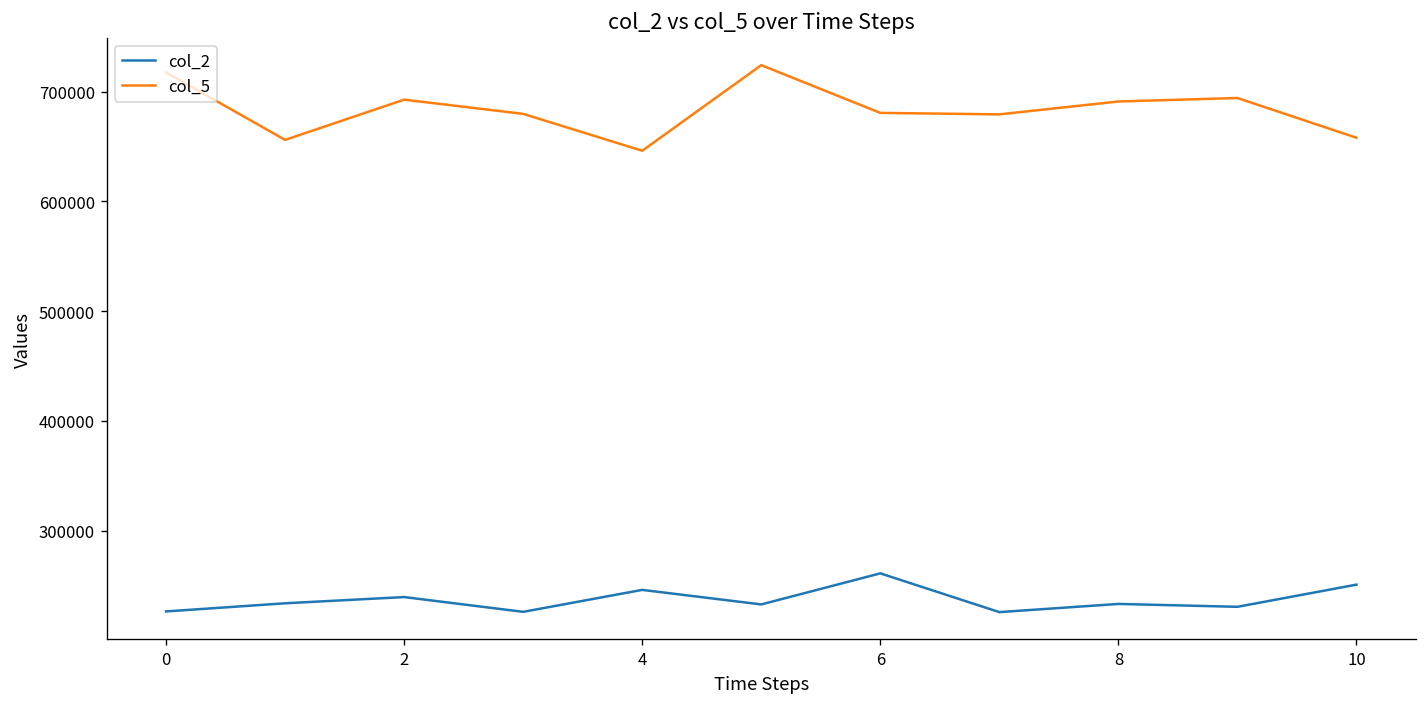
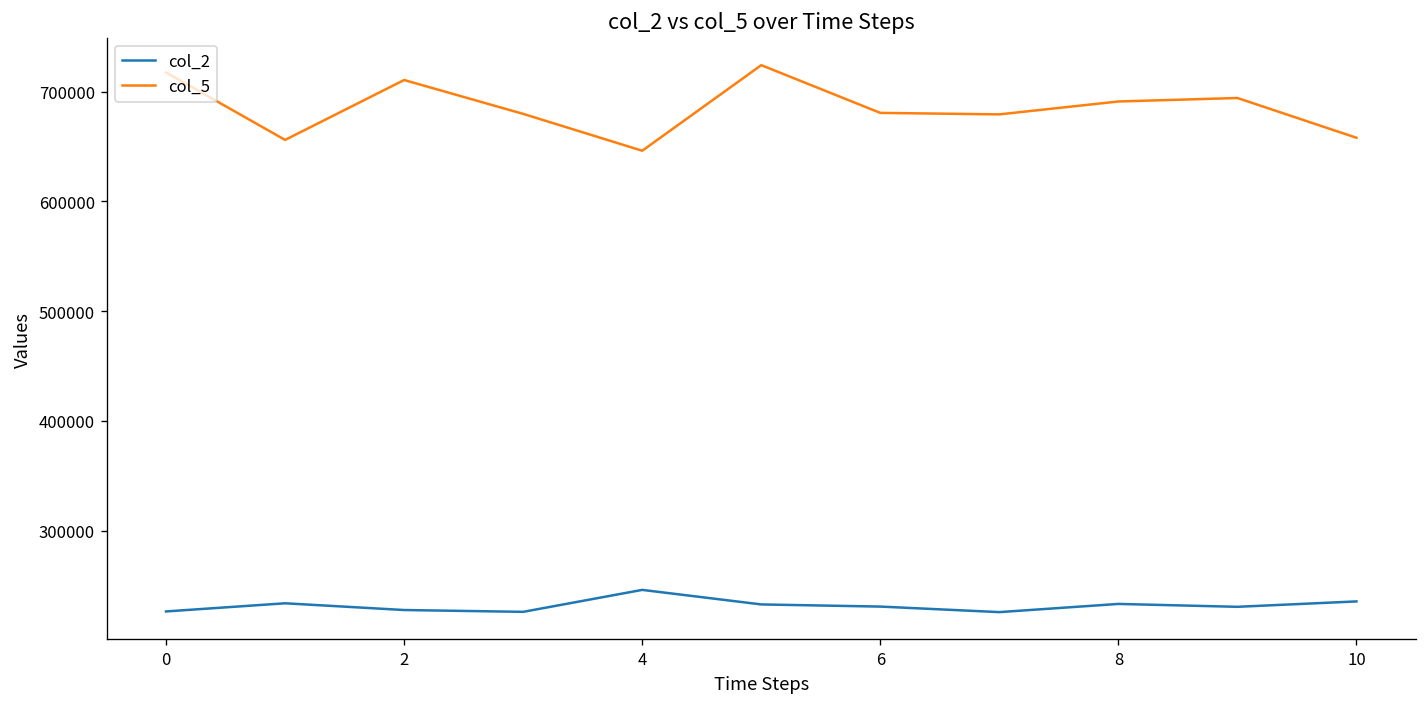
col_2, 2: 240000 -> 230000
col_5, 2: 690000 -> 710000
col_2, 6: 260000 -> 230000
col_2, 10: 250000 -> 240000
